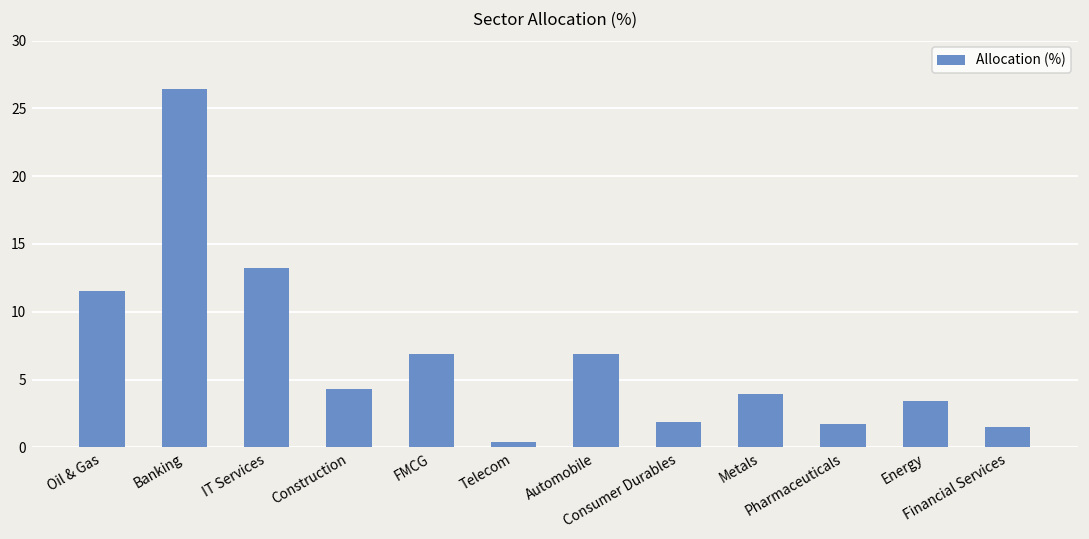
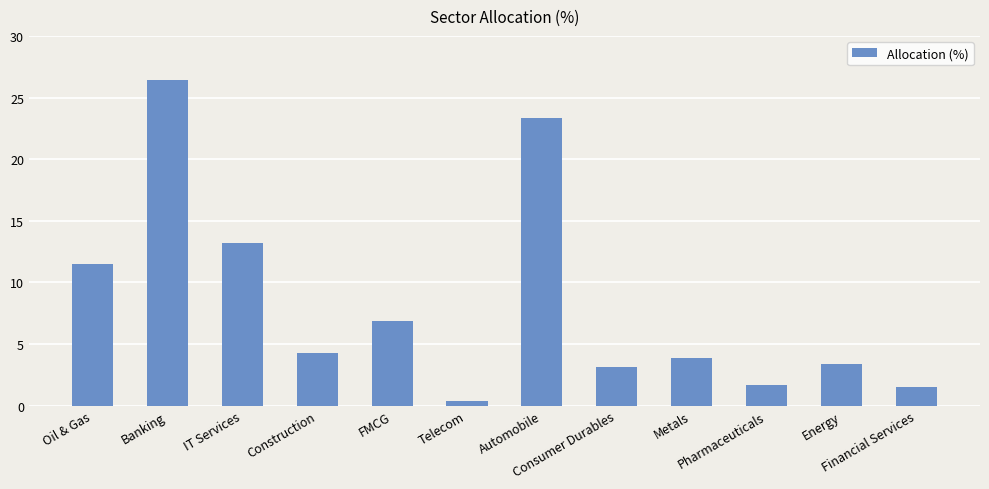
Automobile: 6.9 -> 23.3
Consumer Durables: 1.9 -> 3.1
